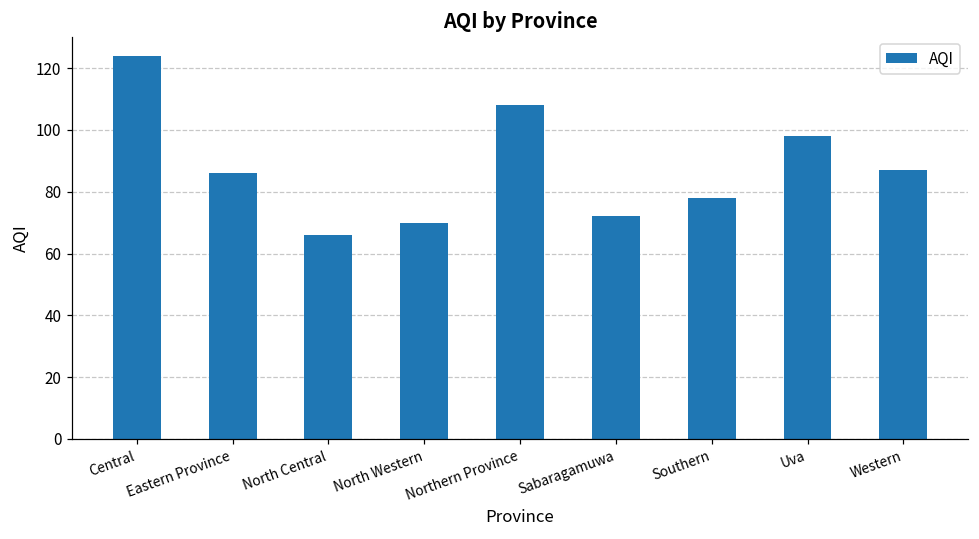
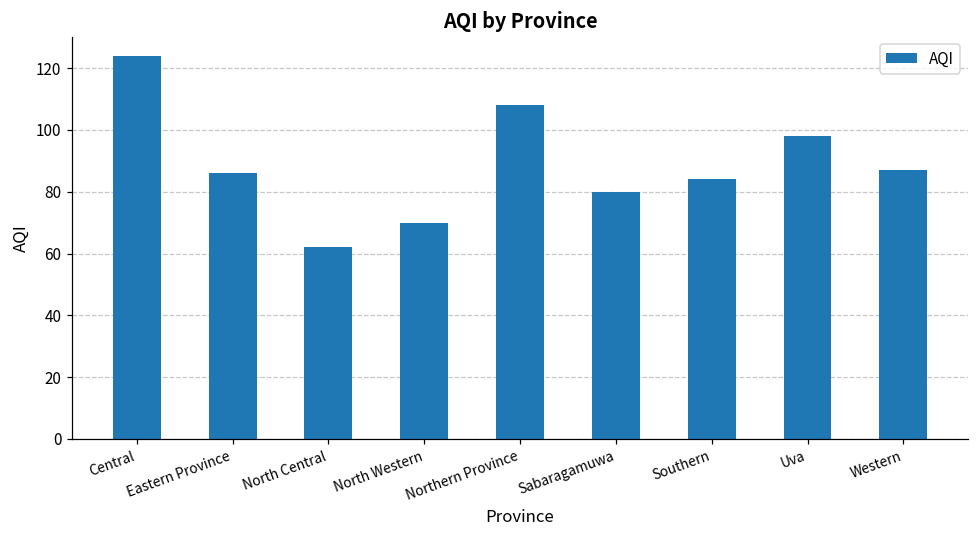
North Central: 66 -> 62
Sabaragamuwa: 72 -> 80
Southern: 78 -> 84
